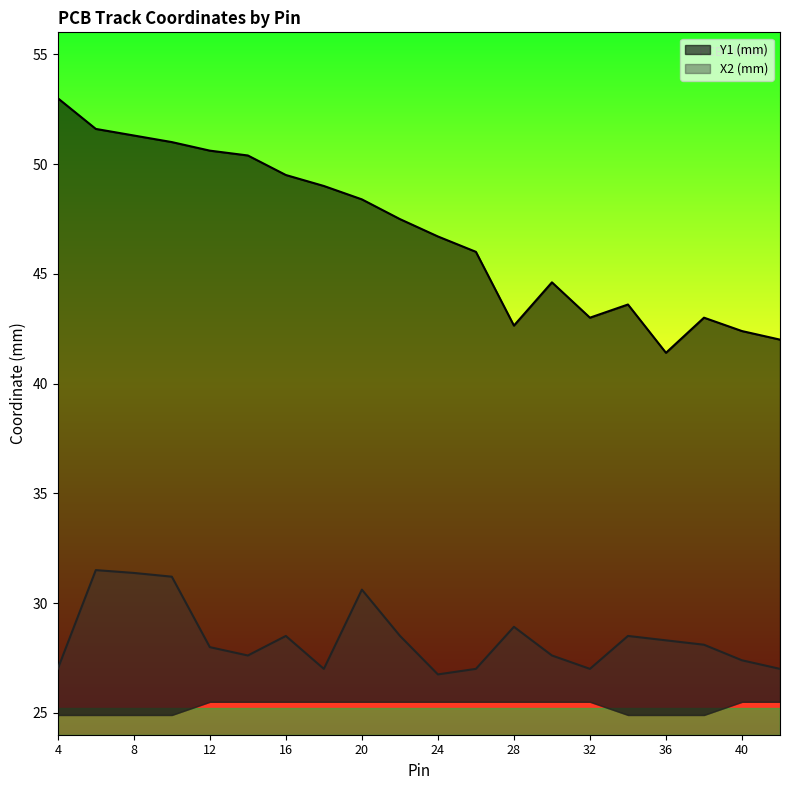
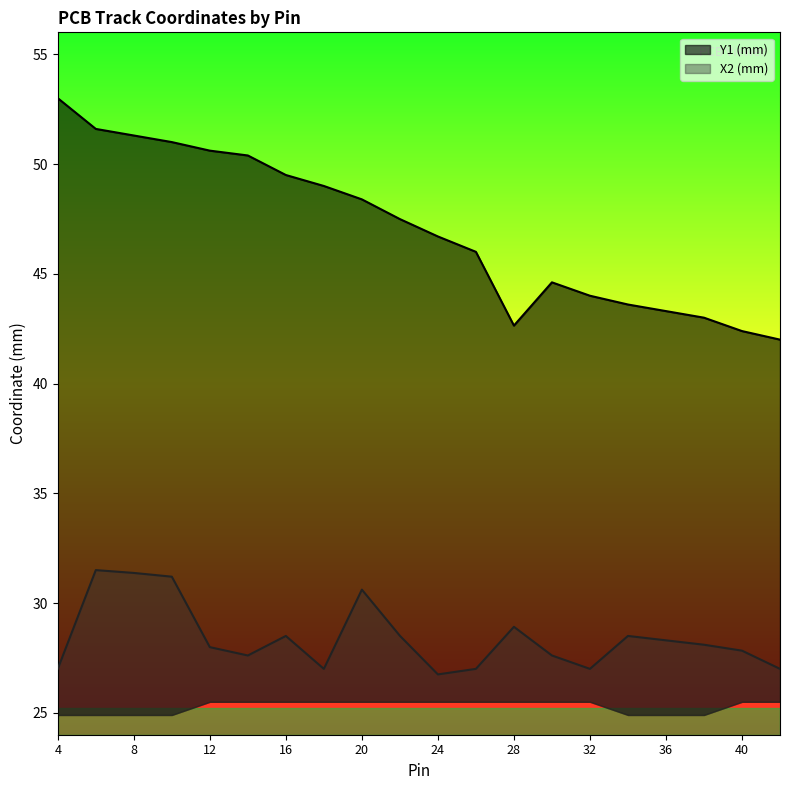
Y1 (mm), 32: 43 -> 44
Y1 (mm), 36: 41.4 -> 43.3
X2 (mm), 40: 27.4 -> 27.8
